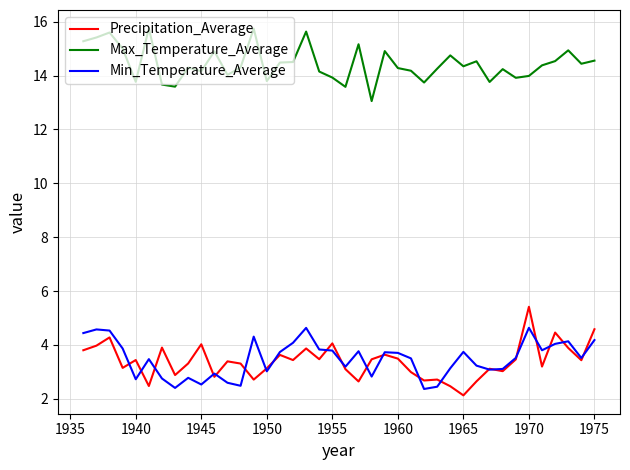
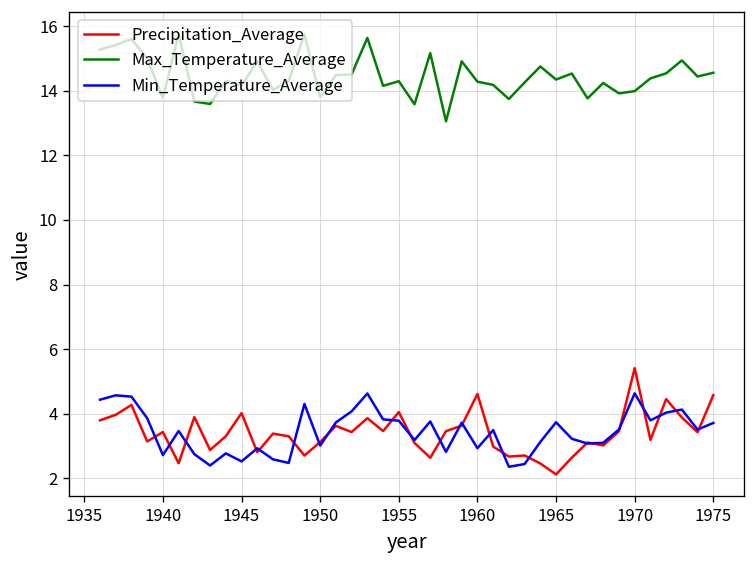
Max_Temperature_Average, 1955: 13.9 -> 14.3
Precipitation_Average, 1960: 3.5 -> 4.6
Min_Temperature_Average, 1960: 3.7 -> 2.9
Min_Temperature_Average, 1975: 4.2 -> 3.7
